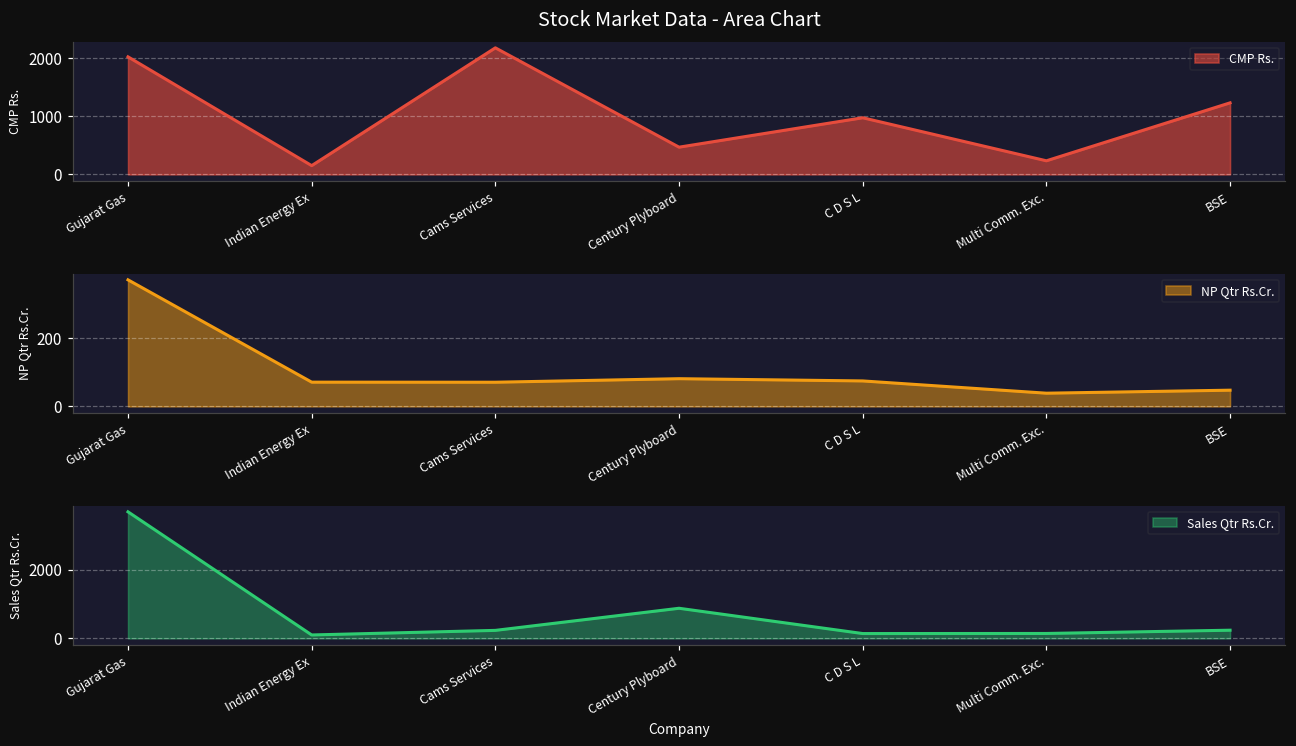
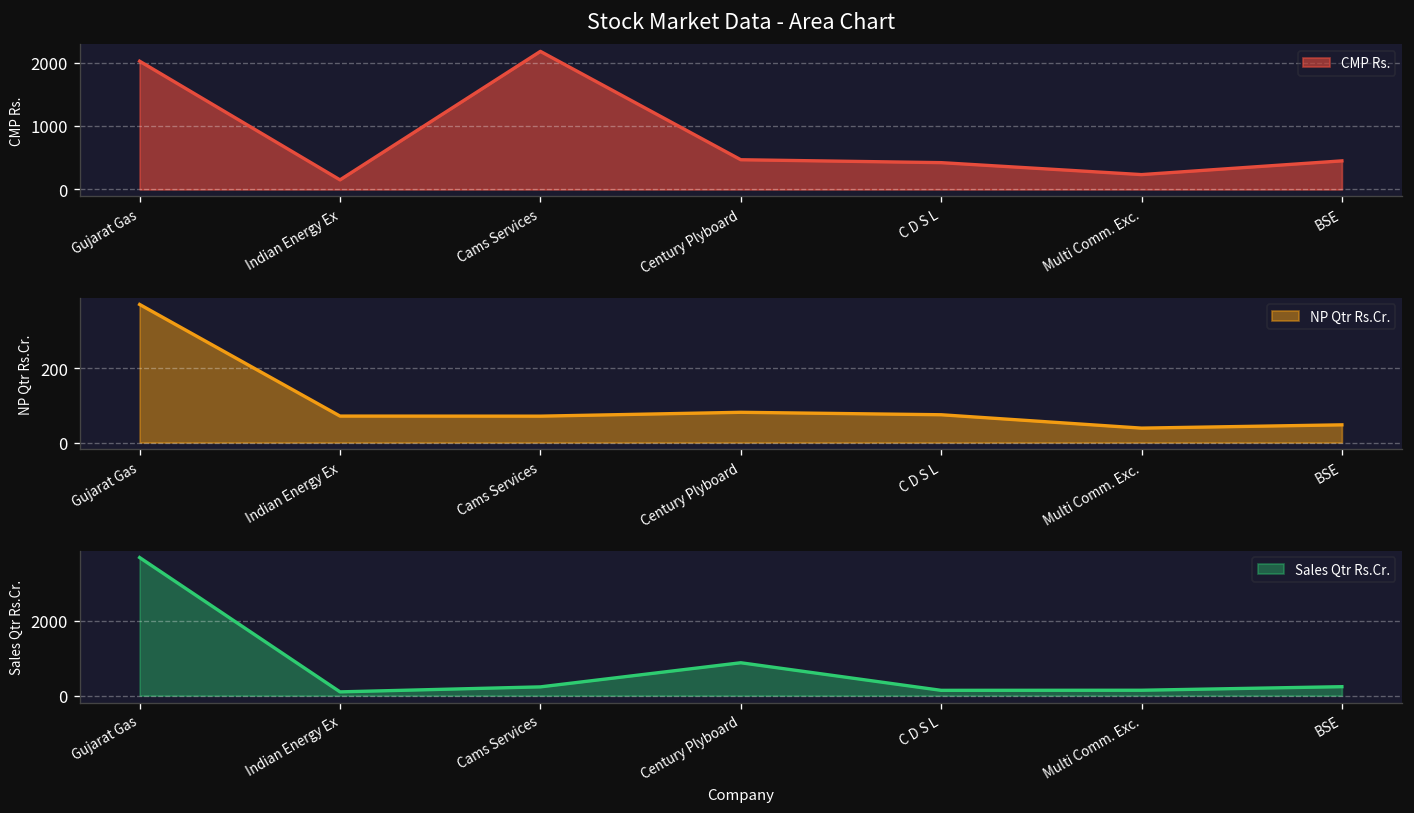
Stock Market Data - Area Chart, C D S L: 1000 -> 400
Stock Market Data - Area Chart, BSE: 1200 -> 500
